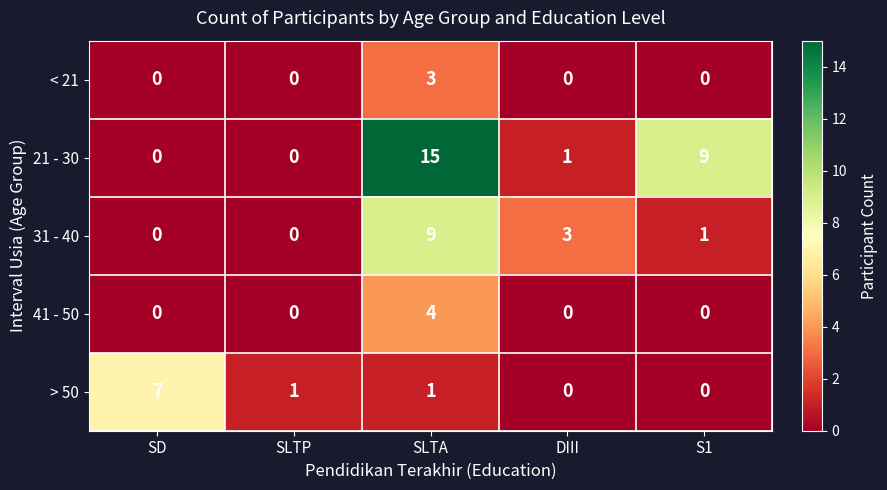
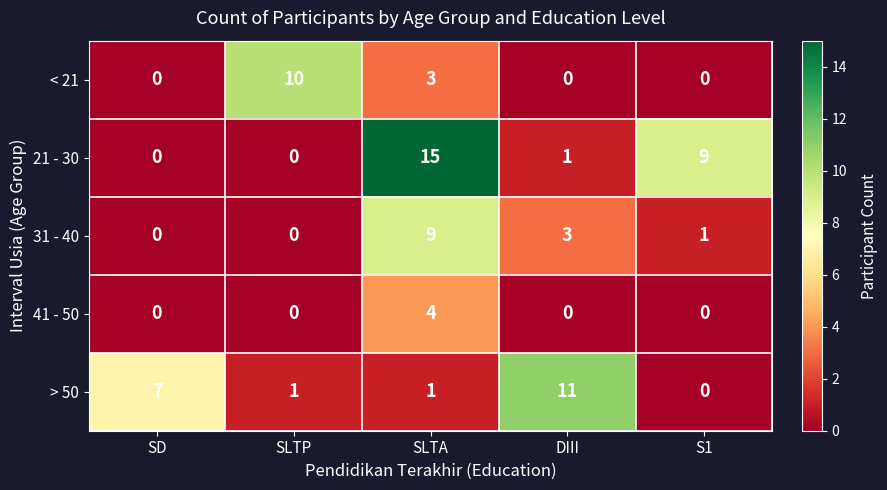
< 21, SLTP: 0 -> 10
> 50, DIII: 0 -> 11
